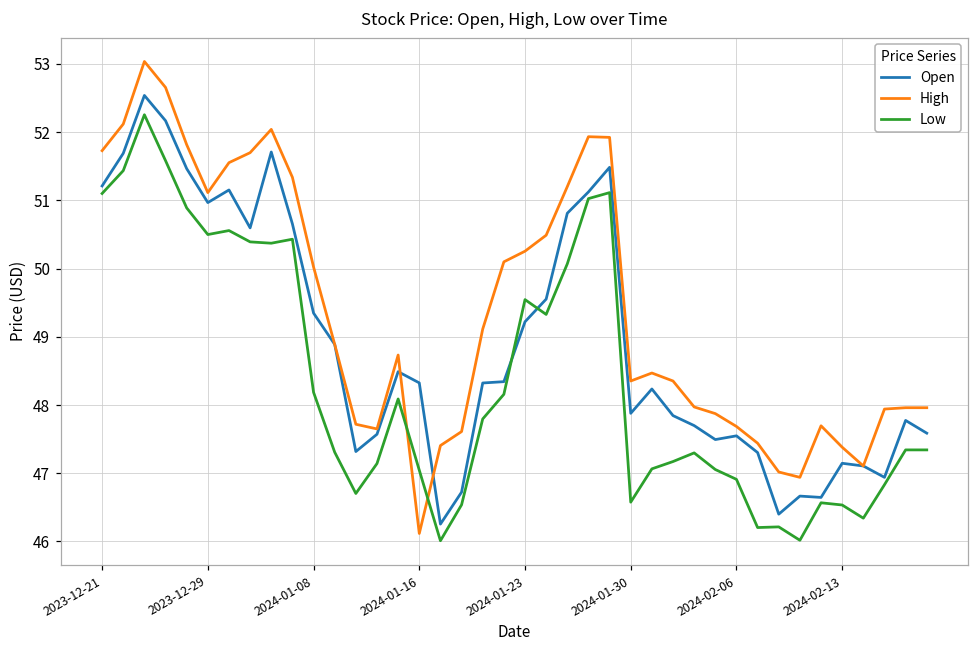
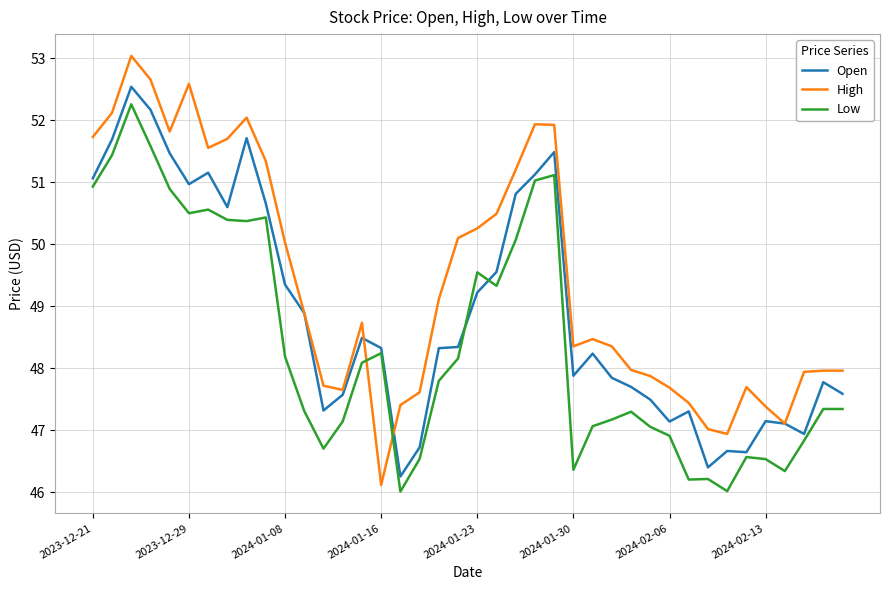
Open, 2023-12-21: 51.2 -> 51.1
Low, 2023-12-21: 51.1 -> 50.9
High, 2023-12-29: 51.1 -> 52.6
Low, 2024-01-16: 47.0 -> 48.2
Low, 2024-01-30: 46.6 -> 46.4
Open, 2024-02-06: 47.5 -> 47.1
